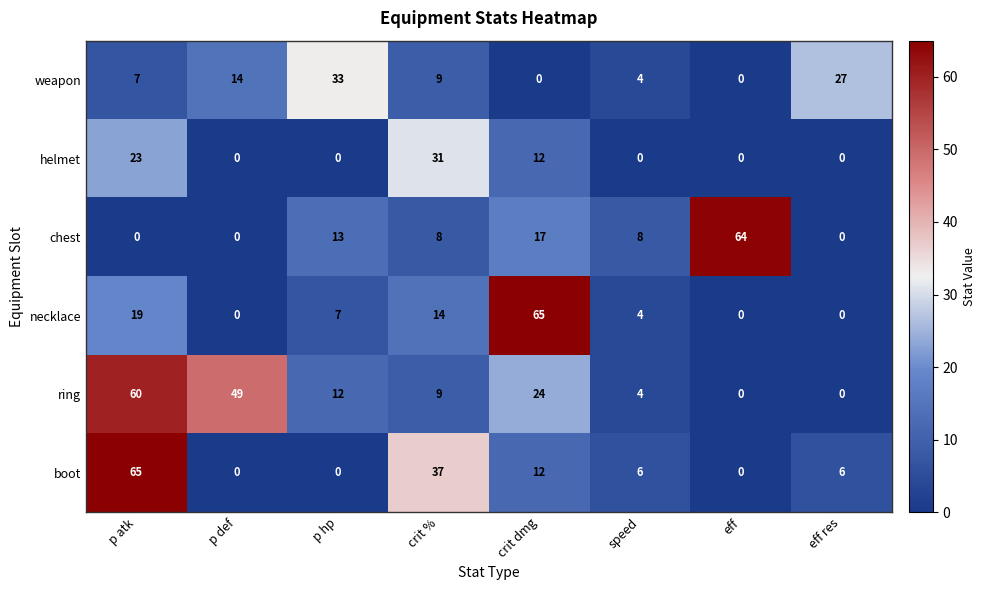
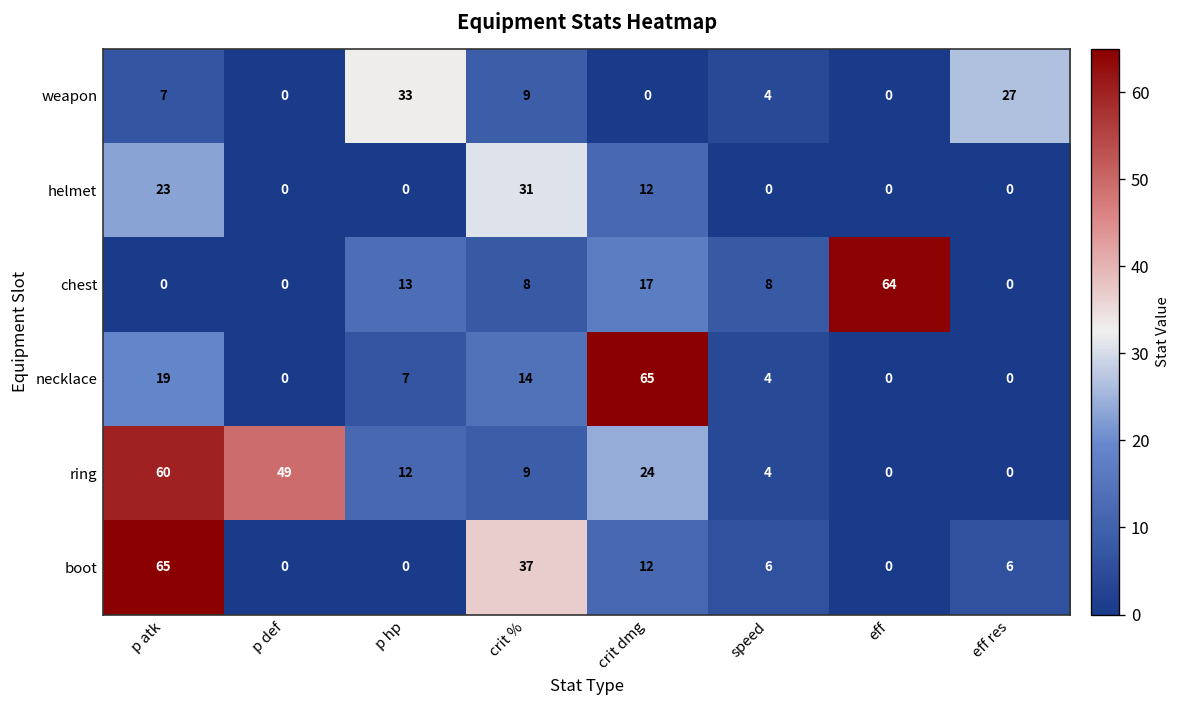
weapon, p def: 14 -> 0
